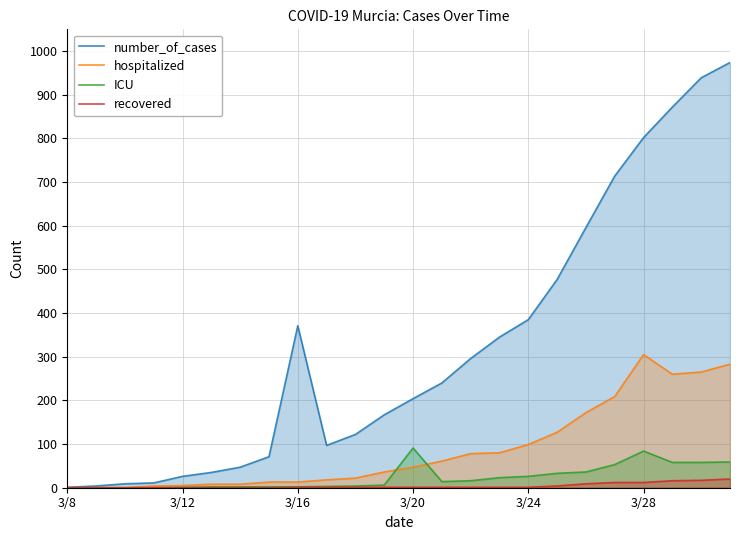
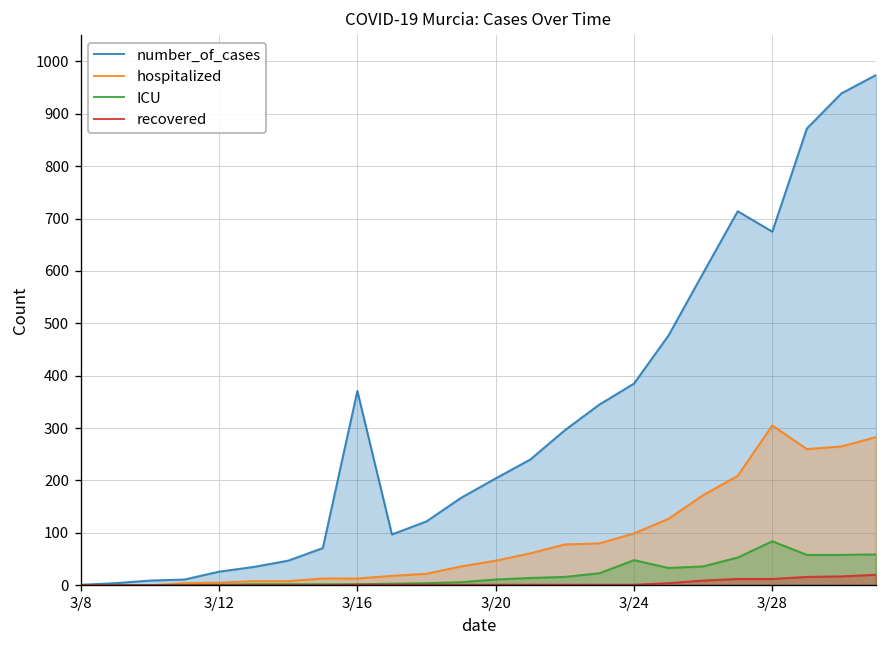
ICU, 3/20: 90 -> 10
ICU, 3/24: 30 -> 50
number_of_cases, 3/28: 800 -> 680
